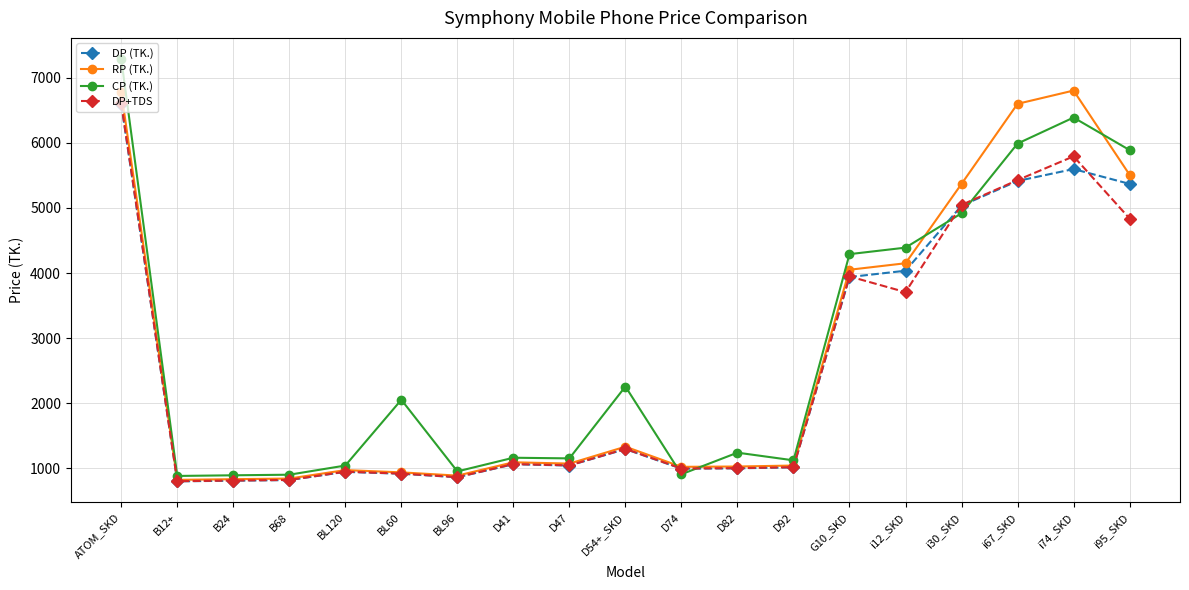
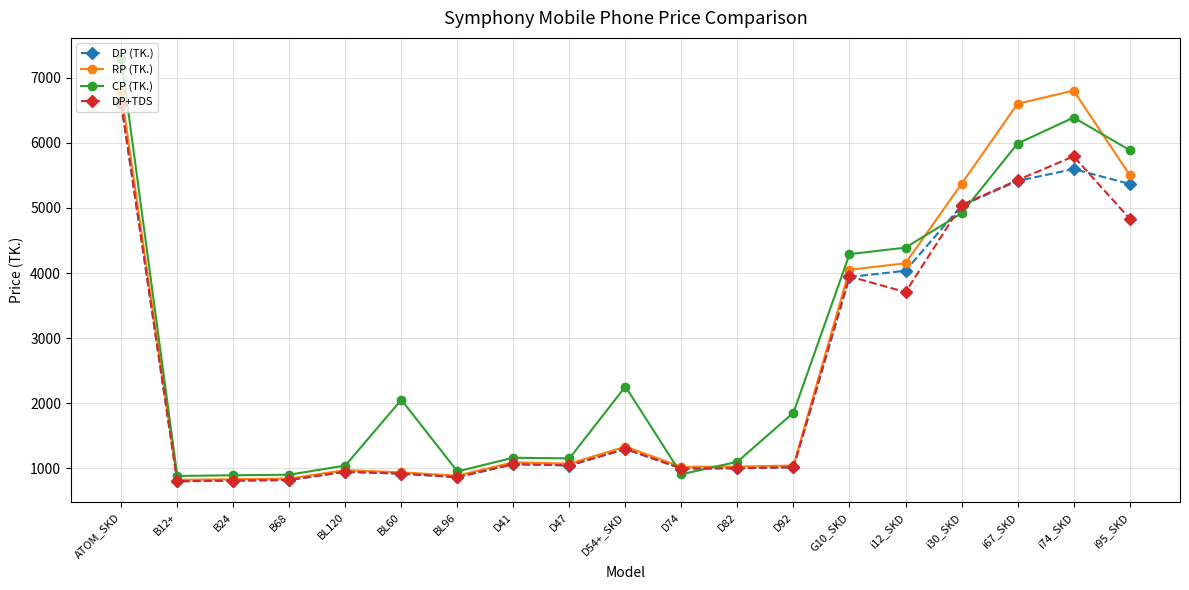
CP (TK.), D82: 1200 -> 1100
CP (TK.), D92: 1100 -> 1900
